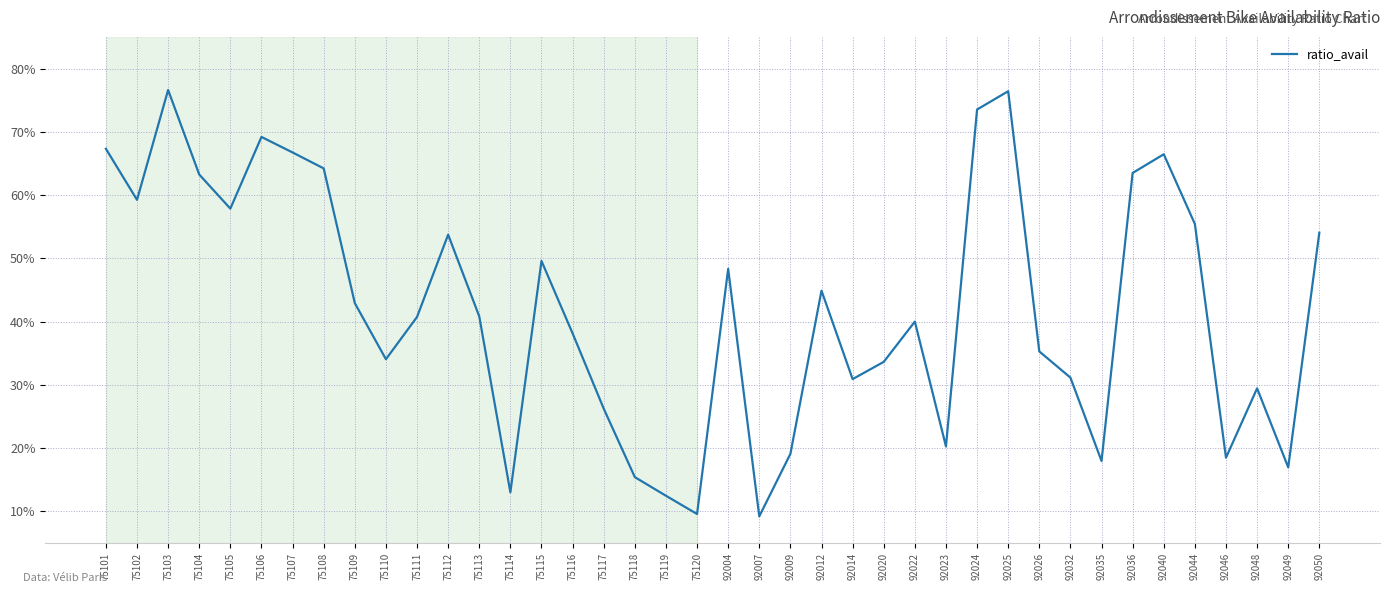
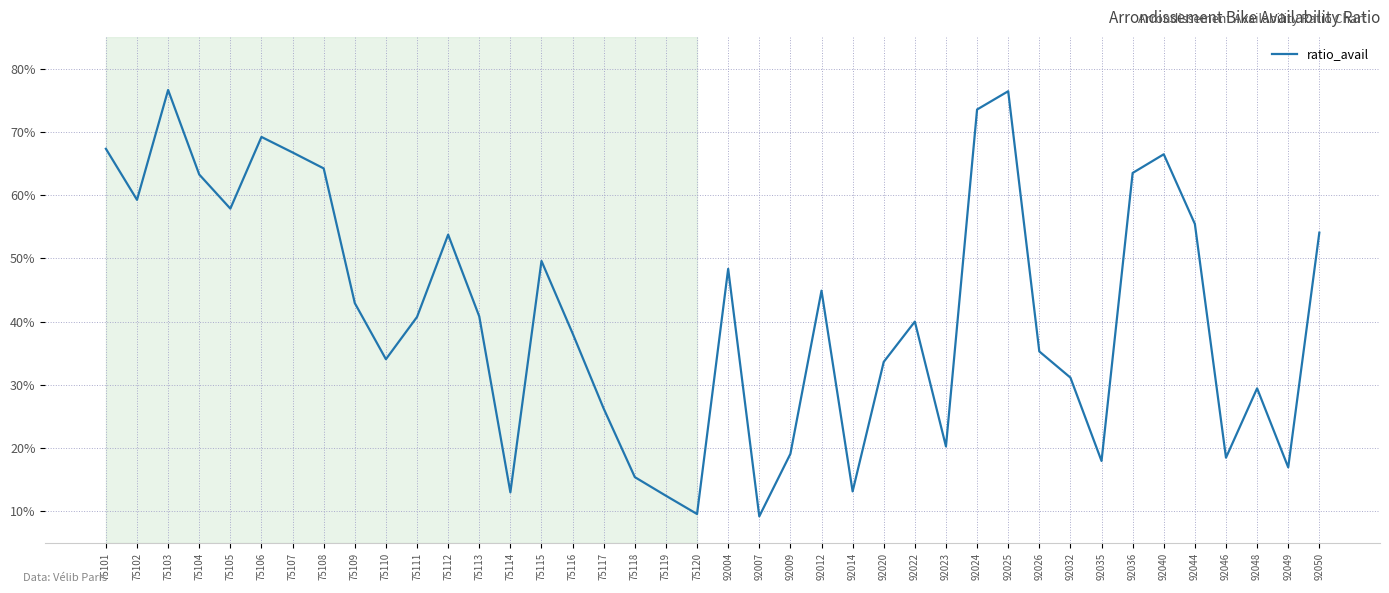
92014: 31% -> 13%
